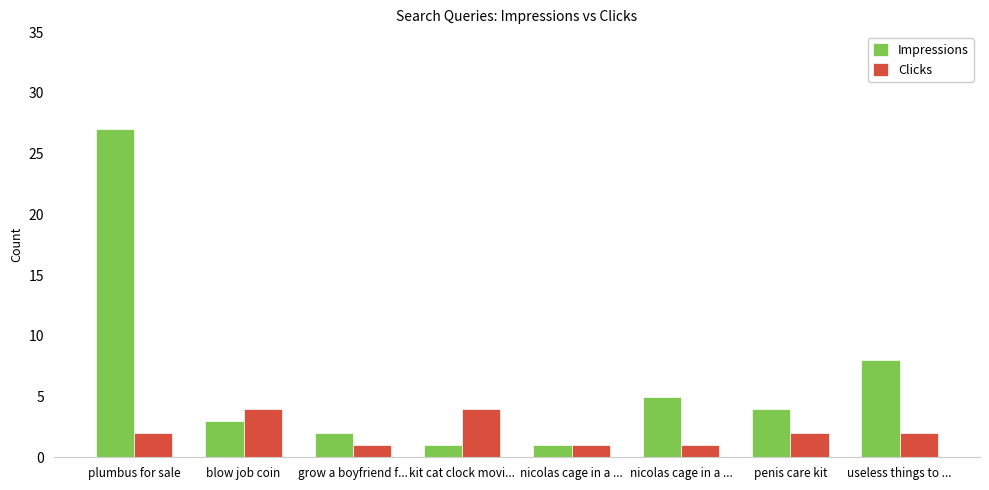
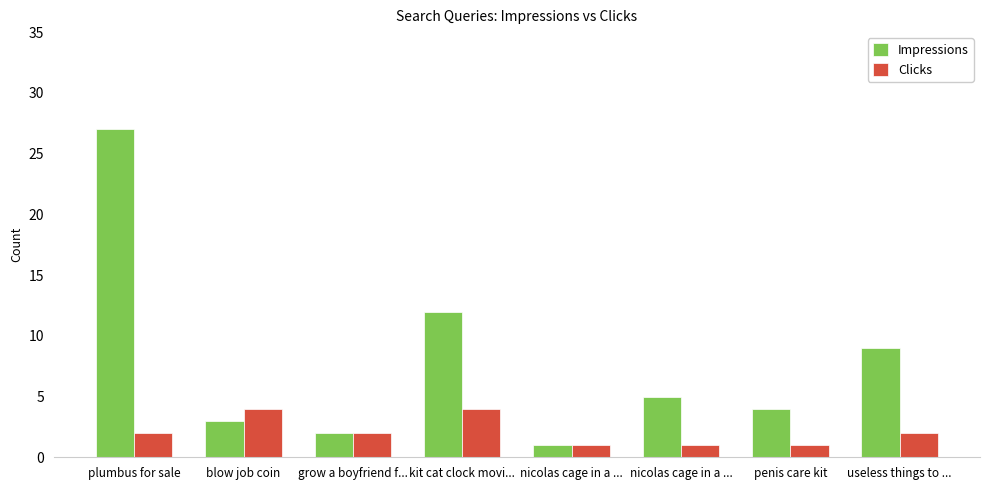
Clicks, grow a boyfriend f...: 1 -> 2
Impressions, kit cat clock movi...: 1 -> 12
Clicks, penis care kit: 2 -> 1
Impressions, useless things to ...: 8 -> 9
